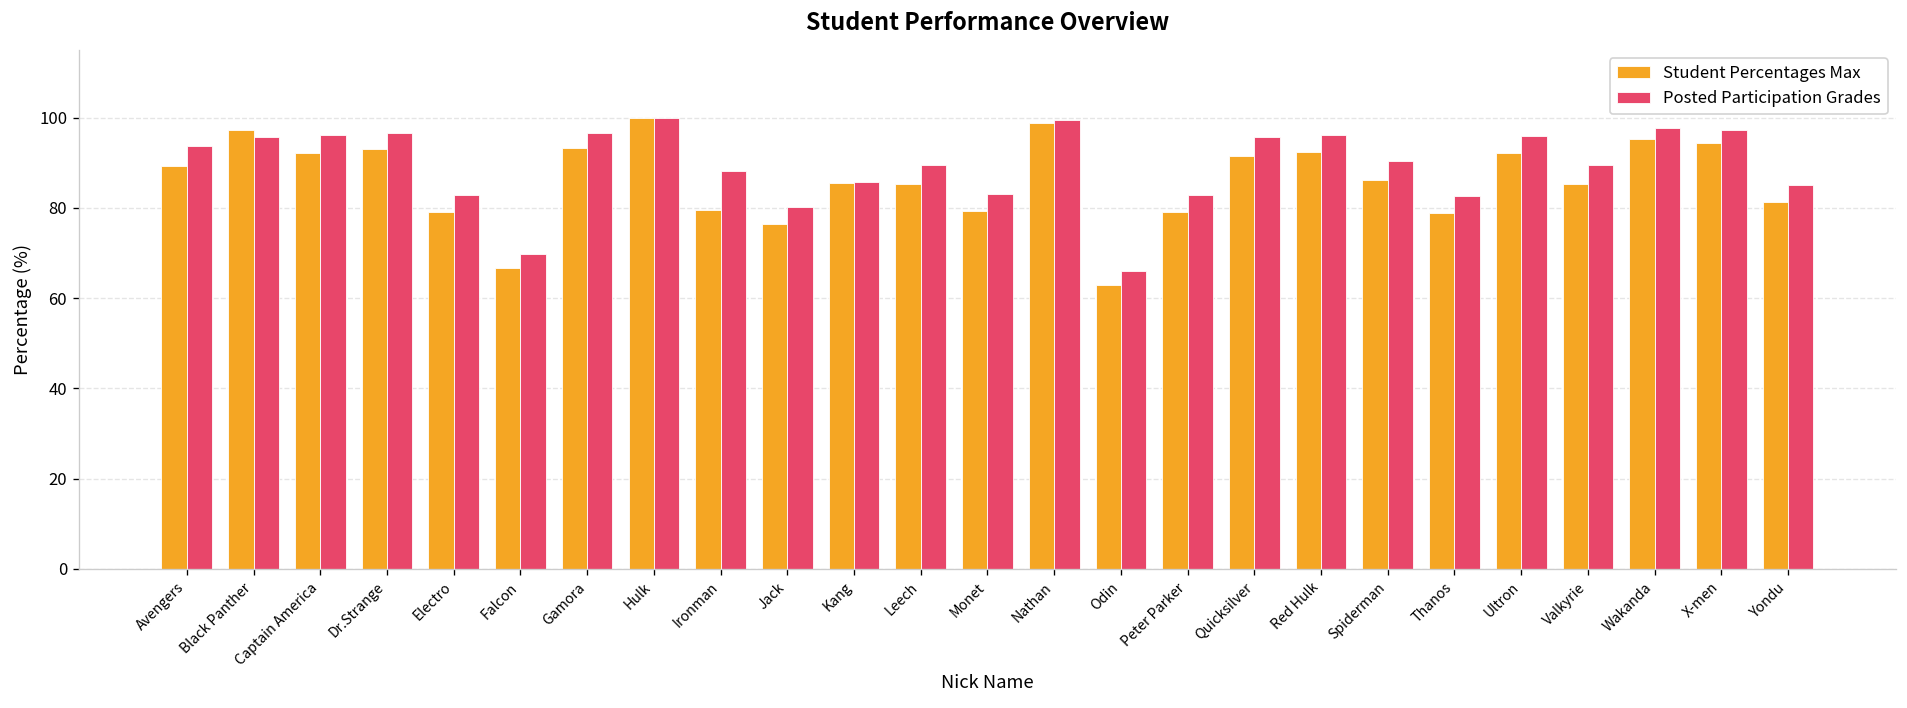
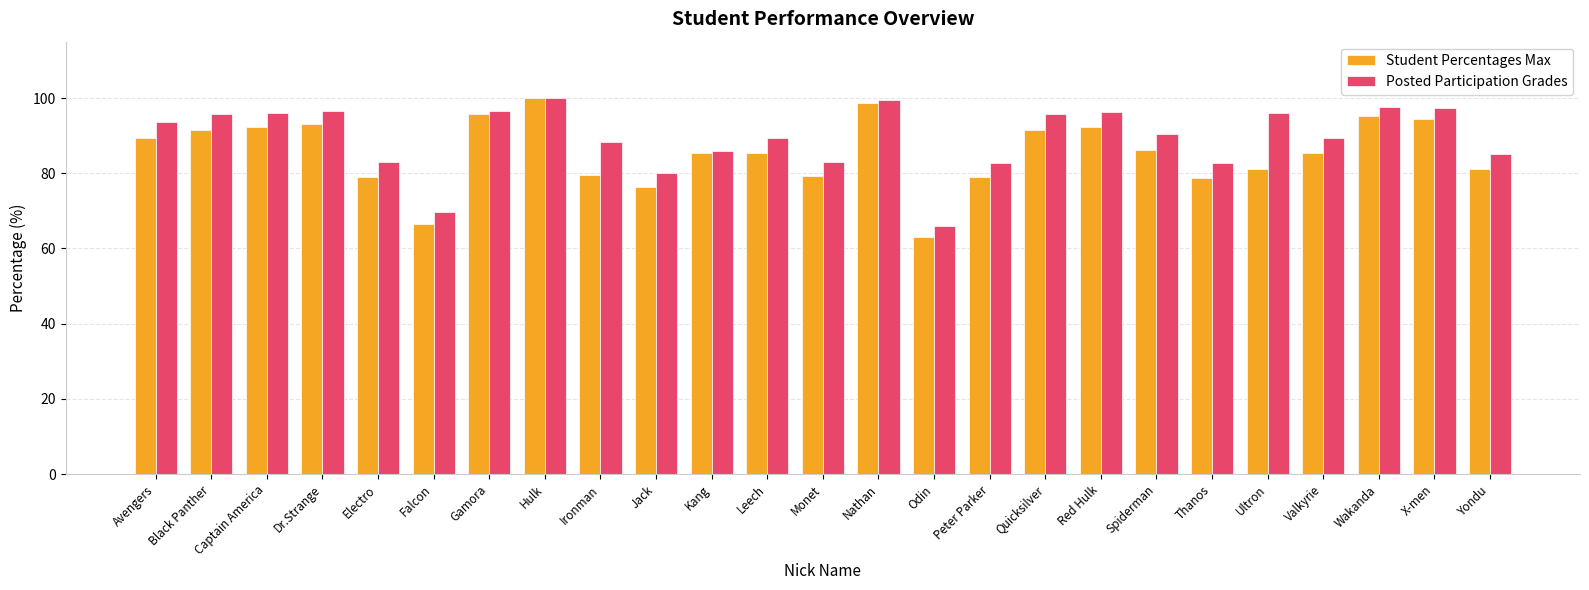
Student Percentages Max, Black Panther: 97 -> 92
Student Percentages Max, Gamora: 93 -> 96
Student Percentages Max, Ultron: 92 -> 81
